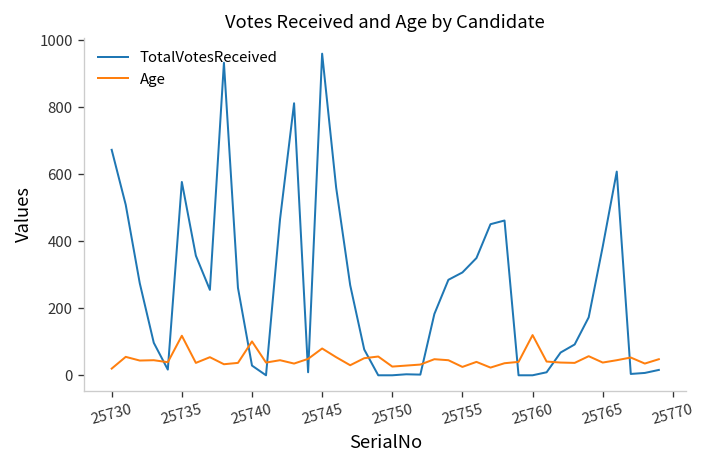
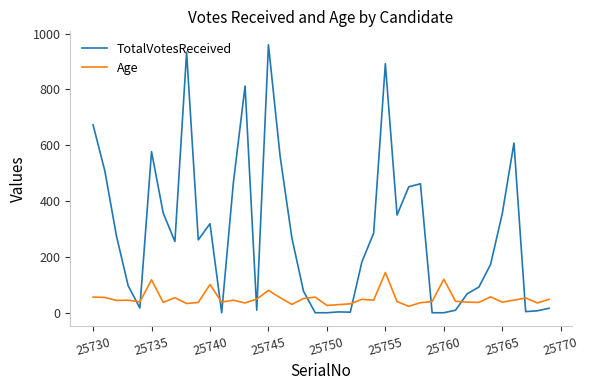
Age, 25730: 20 -> 60
TotalVotesReceived, 25740: 30 -> 320
TotalVotesReceived, 25755: 310 -> 890
Age, 25755: 30 -> 140
TotalVotesReceived, 25765: 380 -> 360
